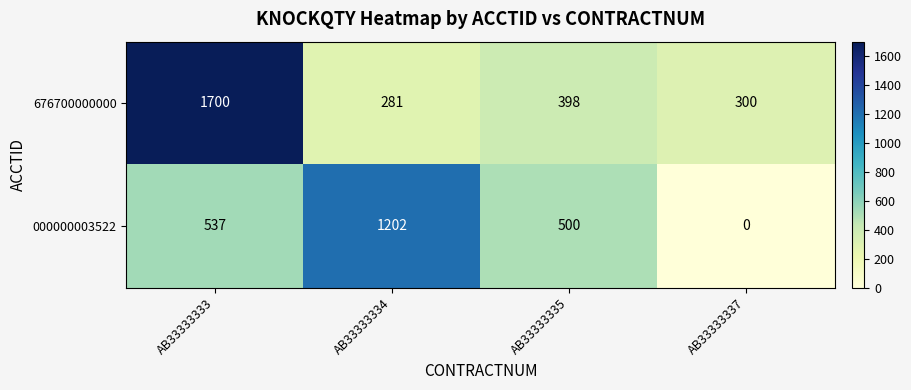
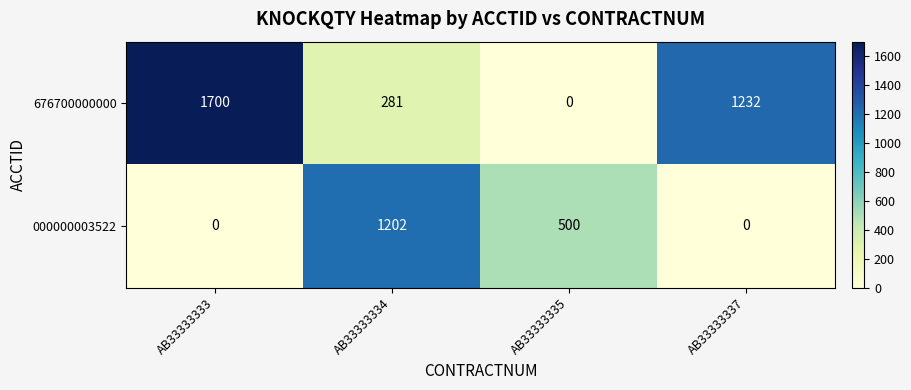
676700000000, AB33333335: 398 -> 0
676700000000, AB33333337: 300 -> 1232
000000003522, AB33333333: 537 -> 0
